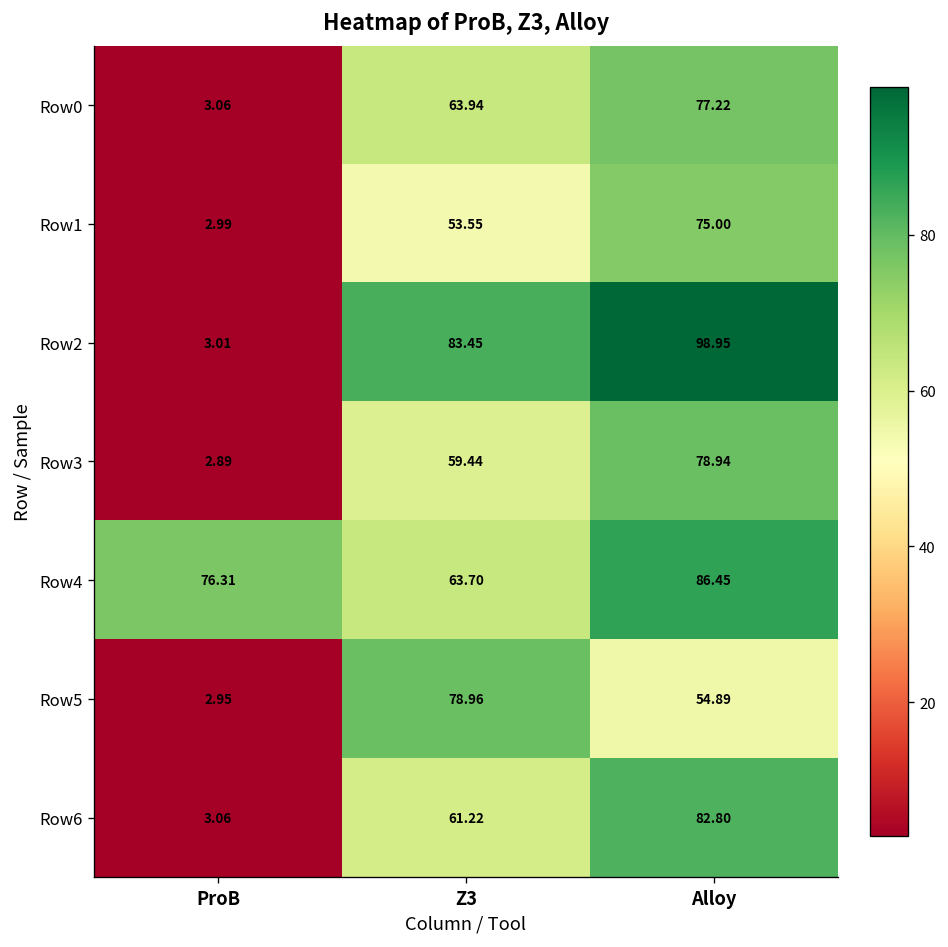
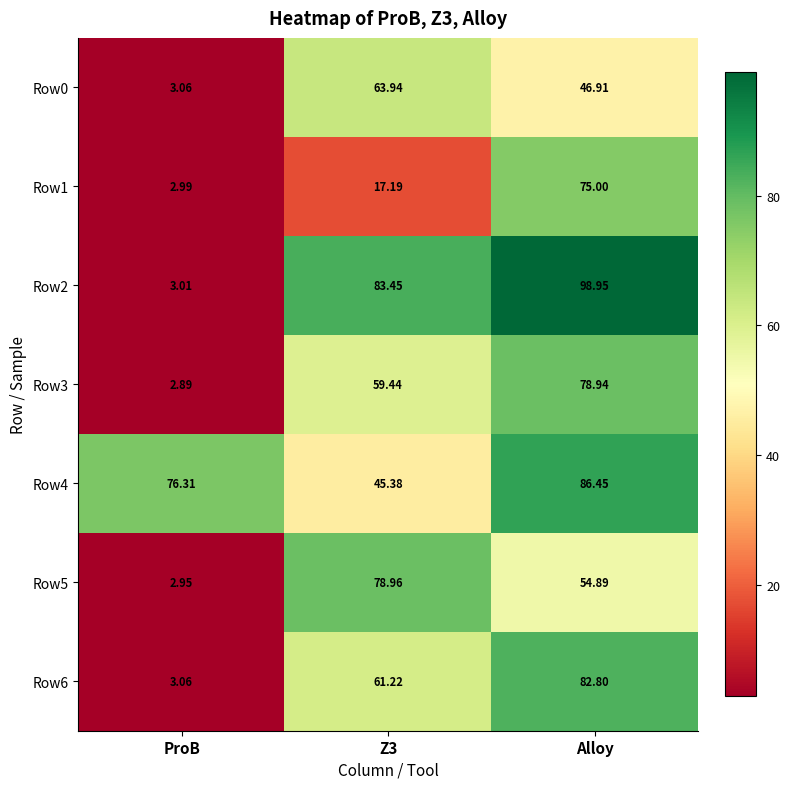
Row0, Alloy: 77.22 -> 46.91
Row1, Z3: 53.55 -> 17.19
Row4, Z3: 63.70 -> 45.38
